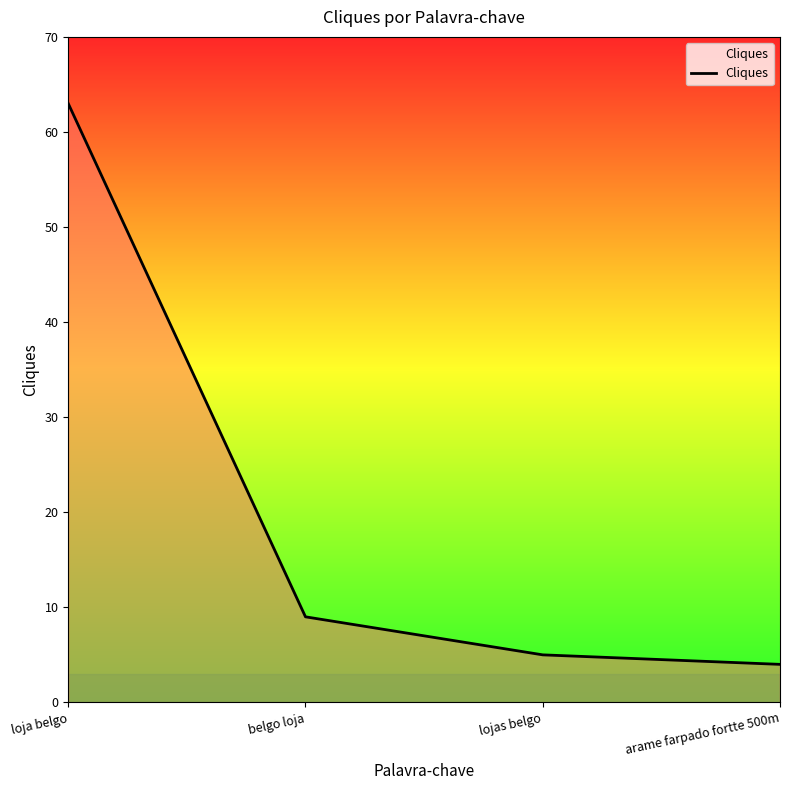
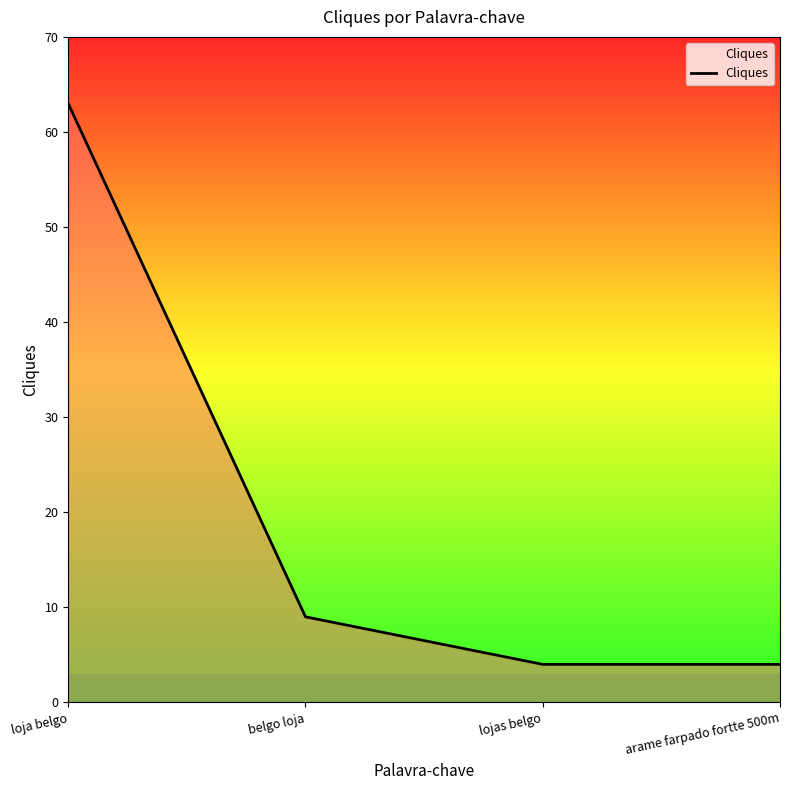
lojas belgo: 5 -> 4
